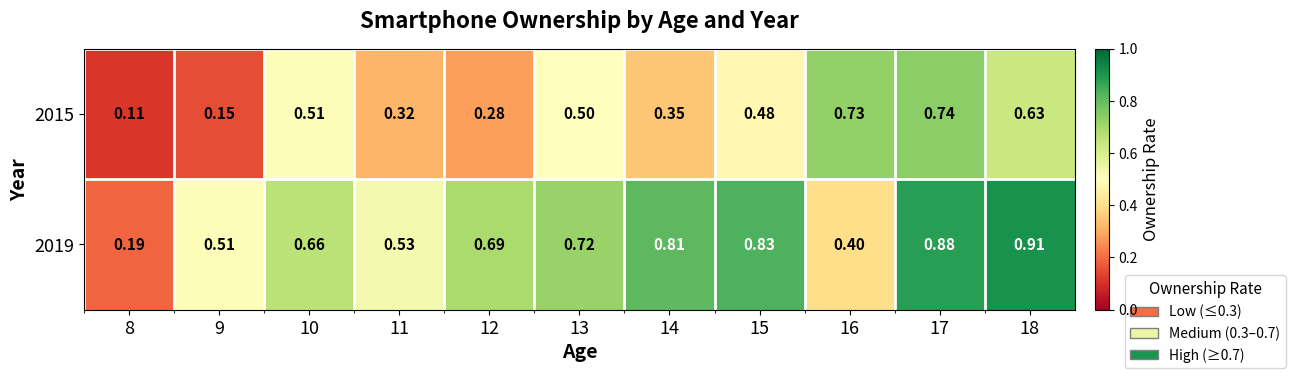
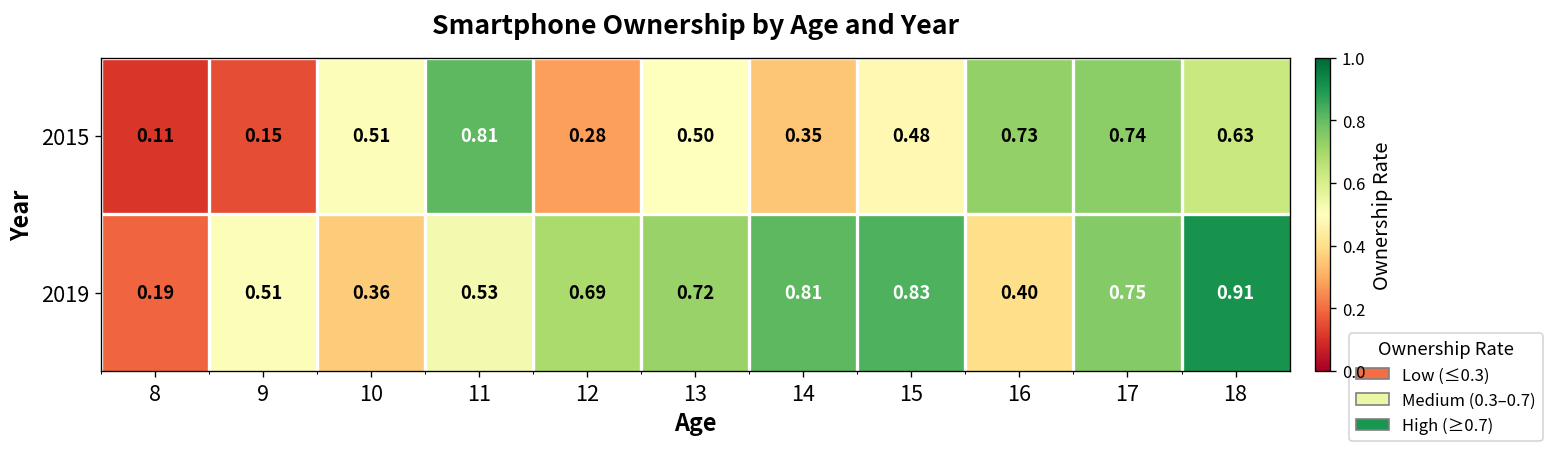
2015, 11: 0.32 -> 0.81
2019, 10: 0.66 -> 0.36
2019, 17: 0.88 -> 0.75
